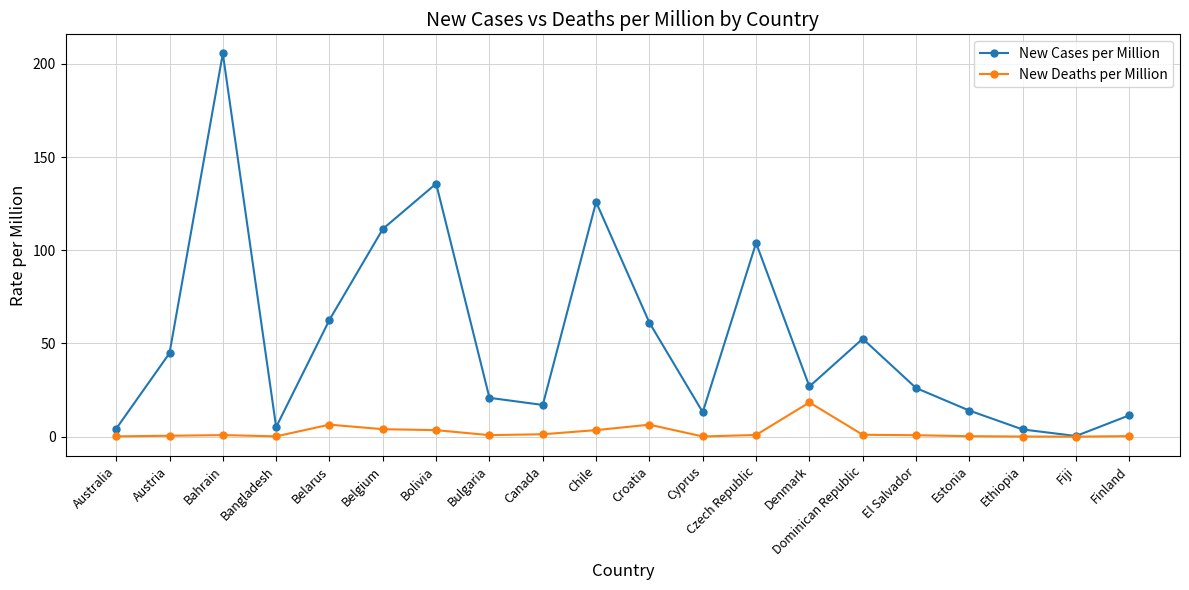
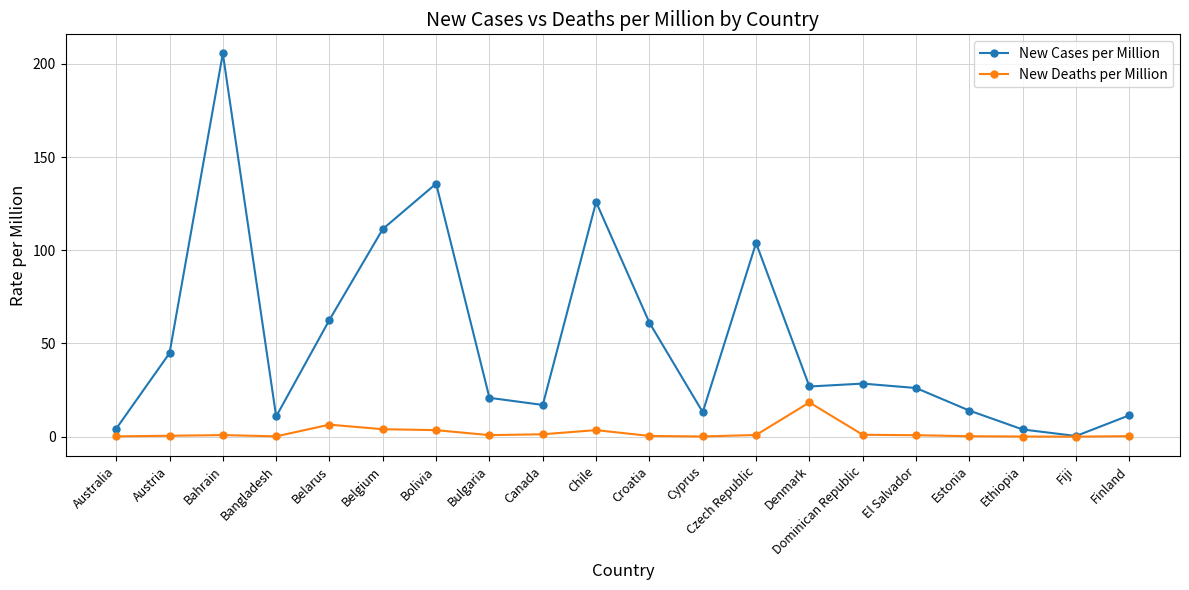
New Cases per Million, Bangladesh: 5 -> 11
New Deaths per Million, Croatia: 6 -> 0
New Cases per Million, Dominican Republic: 53 -> 28
